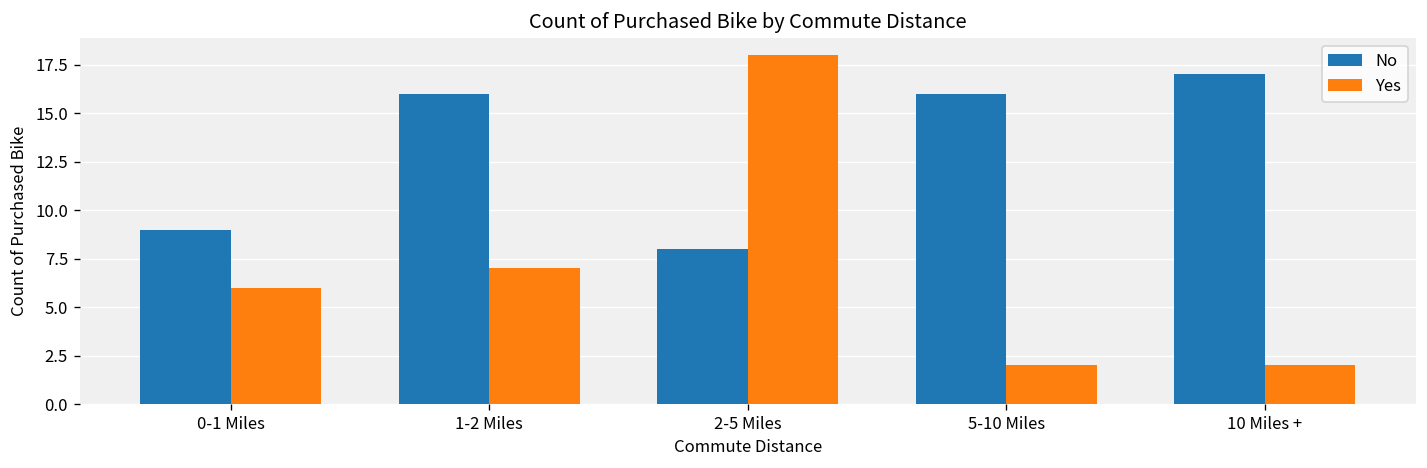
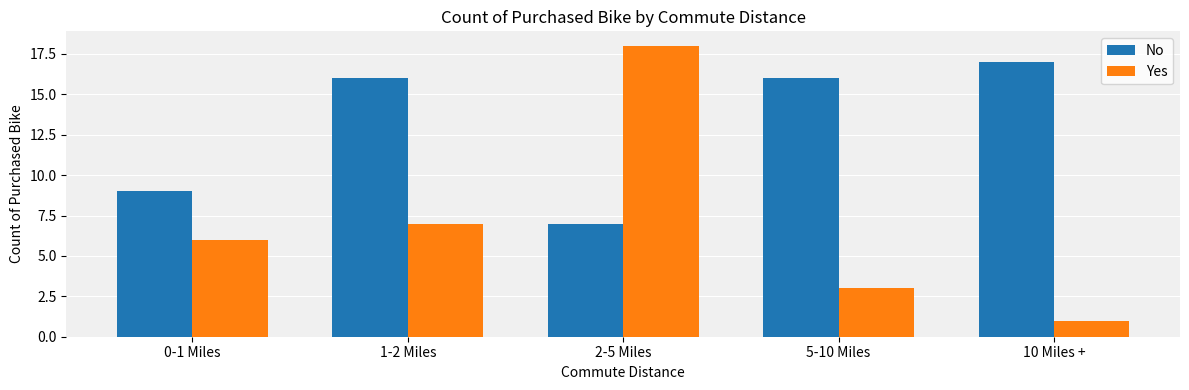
No, 2-5 Miles: 8 -> 7
Yes, 5-10 Miles: 2 -> 3
Yes, 10 Miles +: 2 -> 1
